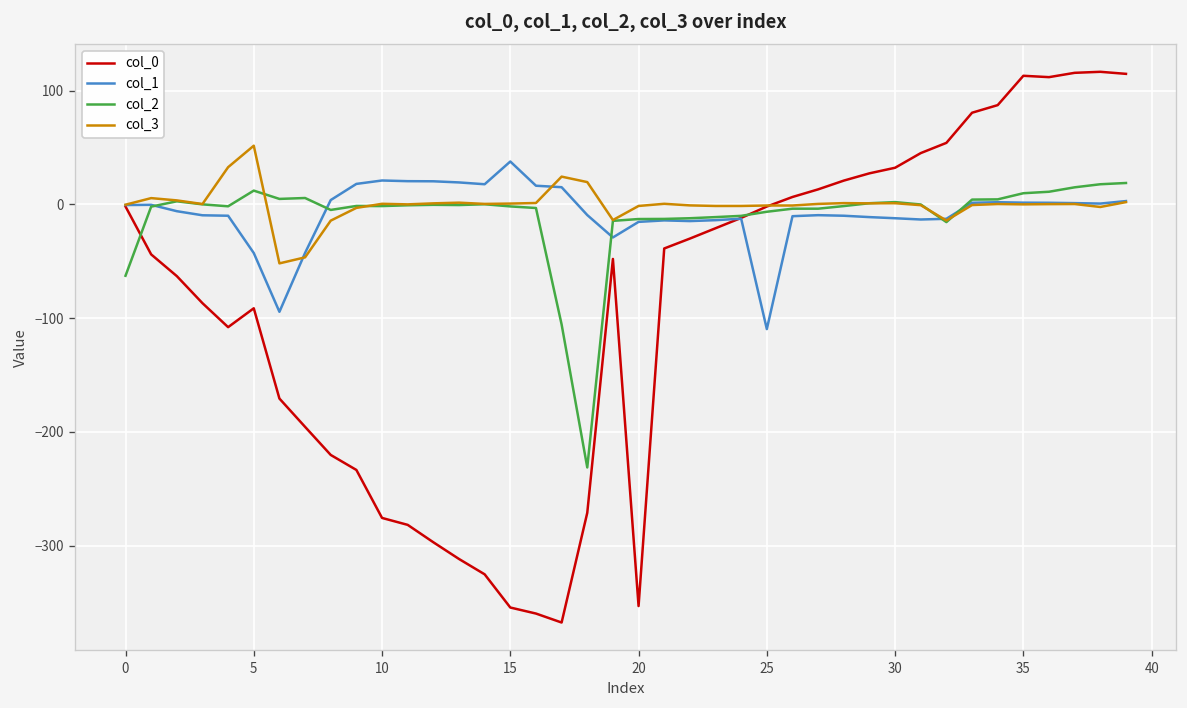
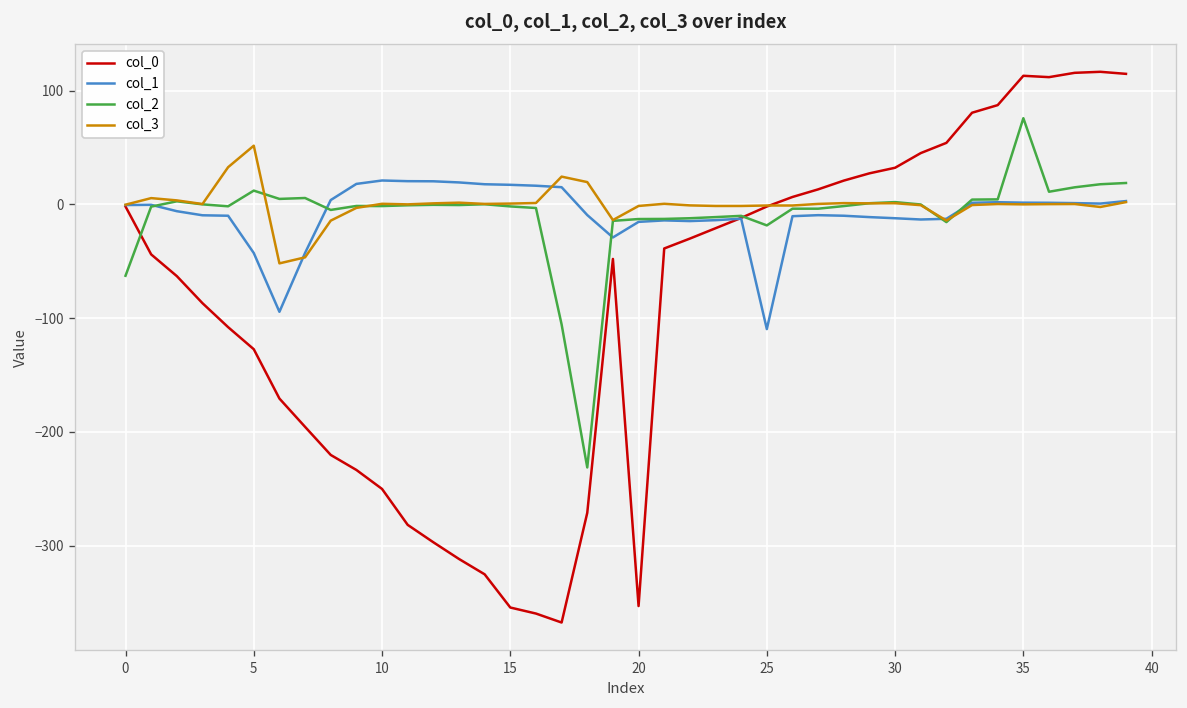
col_0, 5: -90 -> -130
col_0, 10: -280 -> -250
col_1, 15: 40 -> 20
col_2, 25: -10 -> -20
col_2, 35: 10 -> 80
